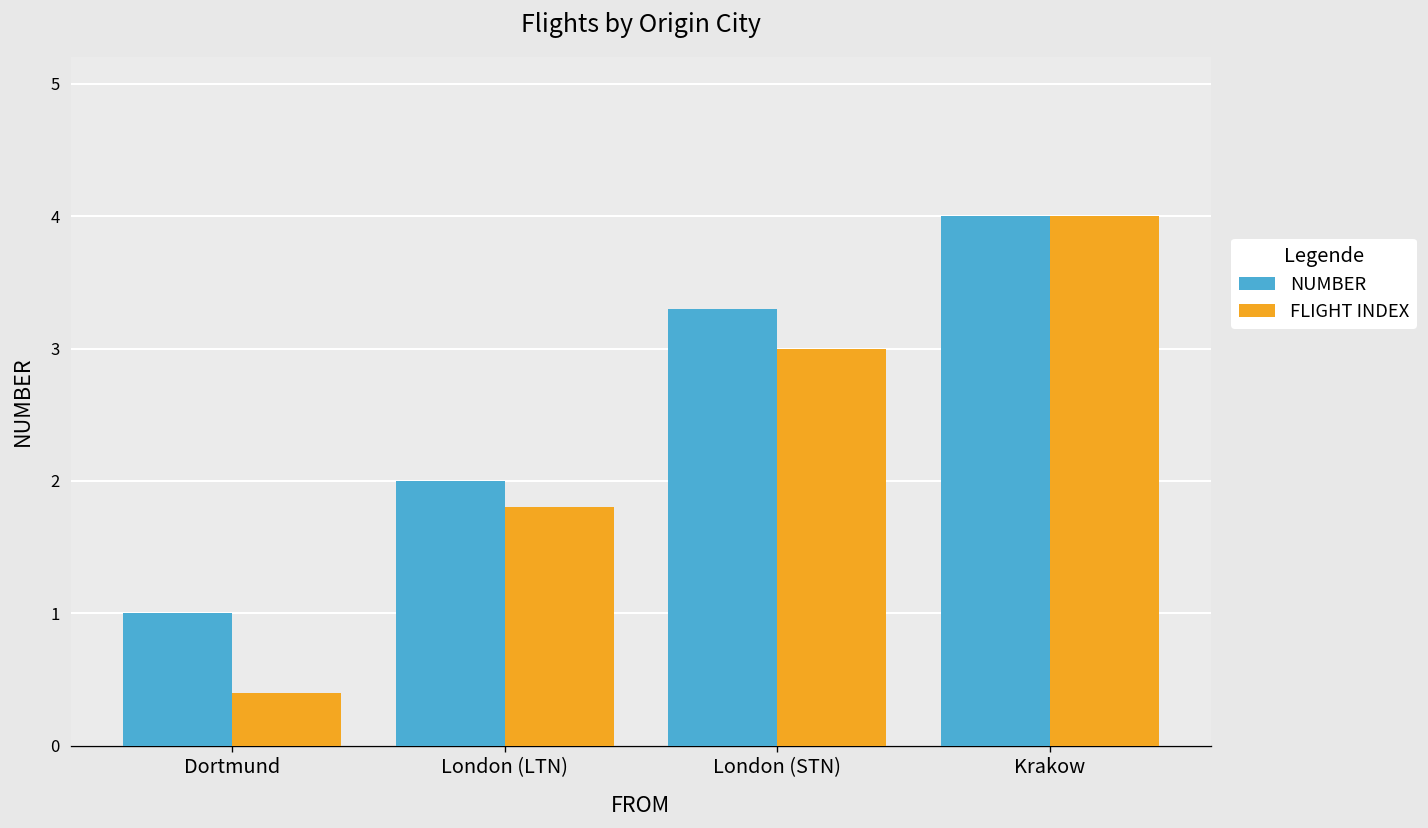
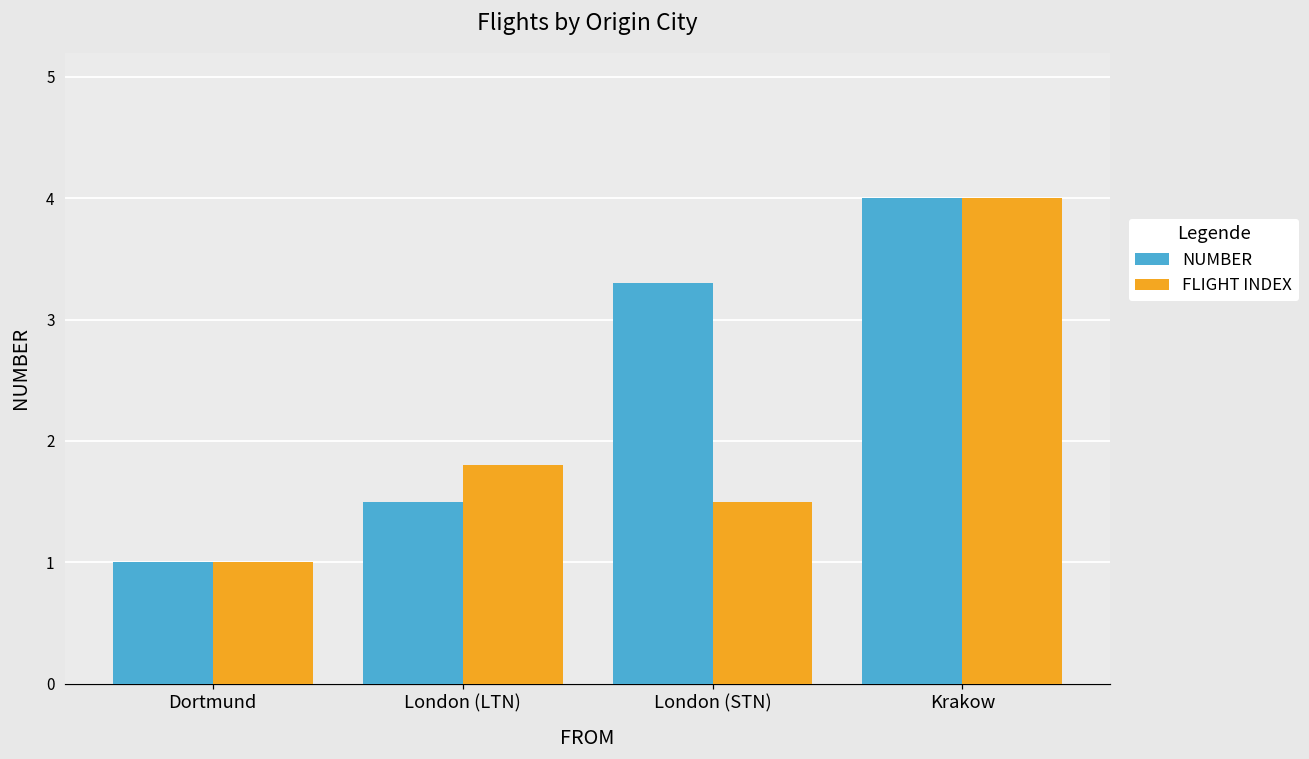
FLIGHT INDEX, Dortmund: 0.4 -> 1.0
NUMBER, London (LTN): 2.0 -> 1.5
FLIGHT INDEX, London (STN): 3.0 -> 1.5
